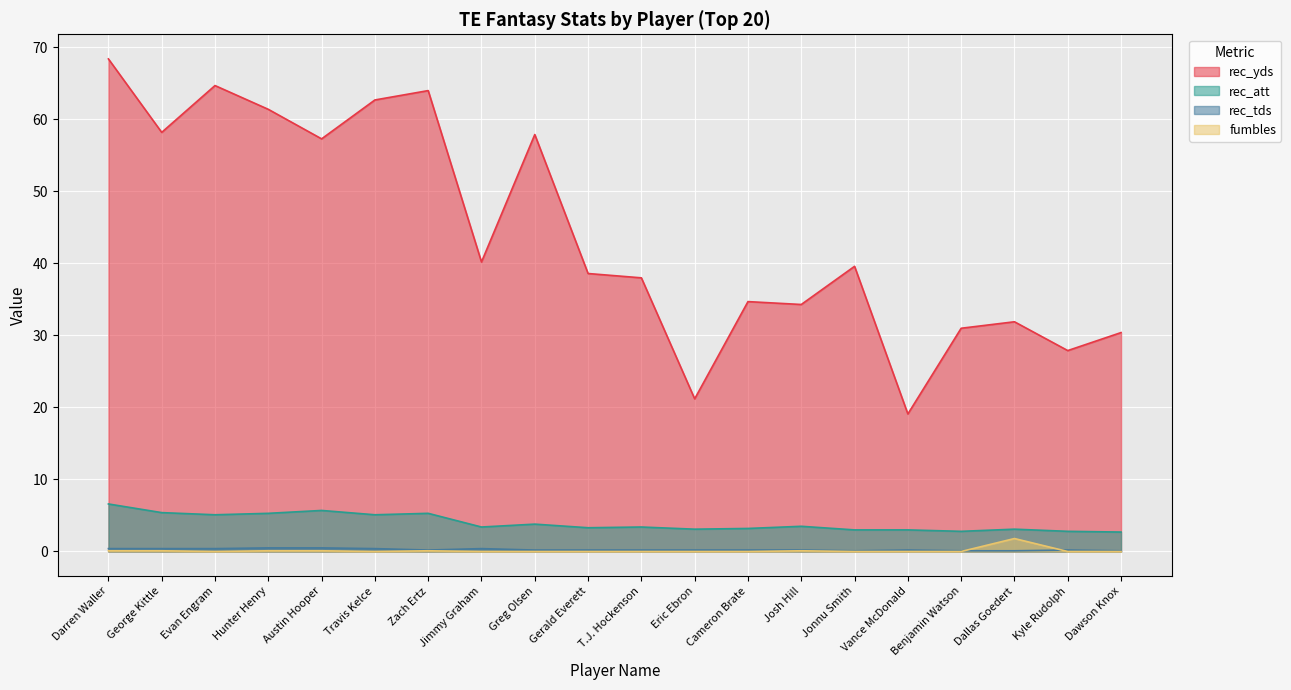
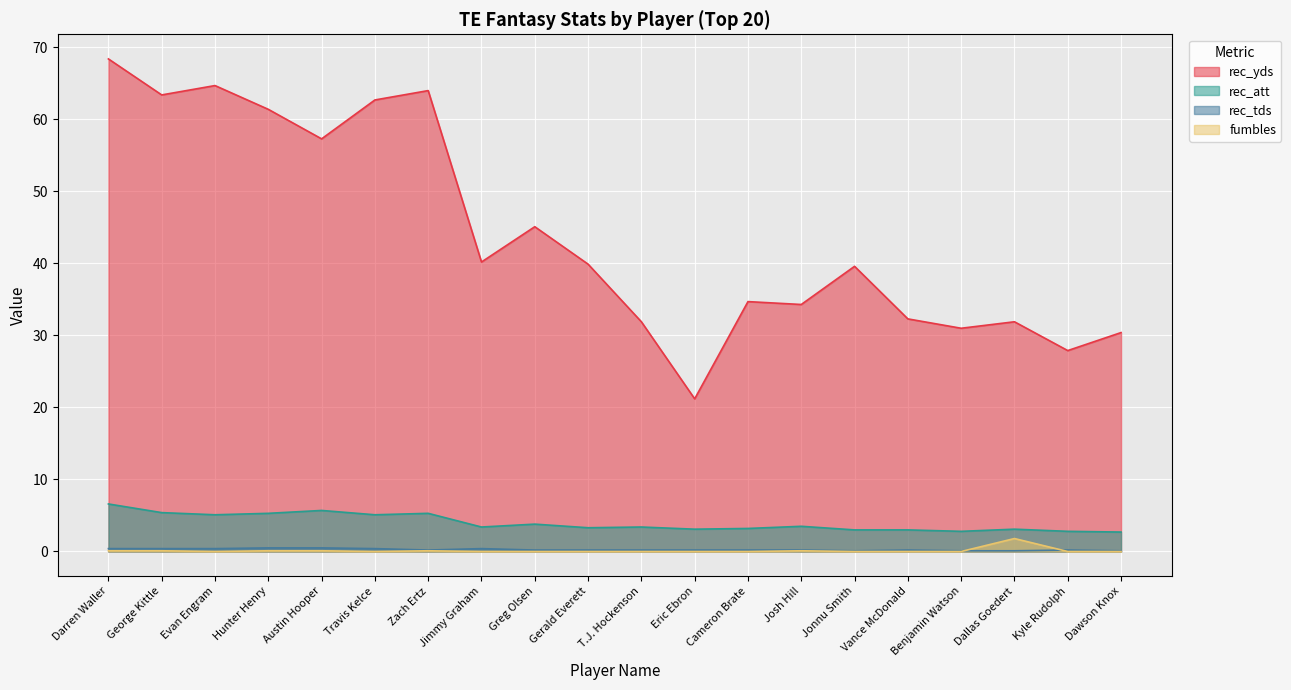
rec_yds, George Kittle: 58 -> 63
rec_yds, Greg Olsen: 58 -> 45
rec_yds, Gerald Everett: 39 -> 40
rec_yds, T.J. Hockenson: 38 -> 32
rec_yds, Vance McDonald: 19 -> 32
